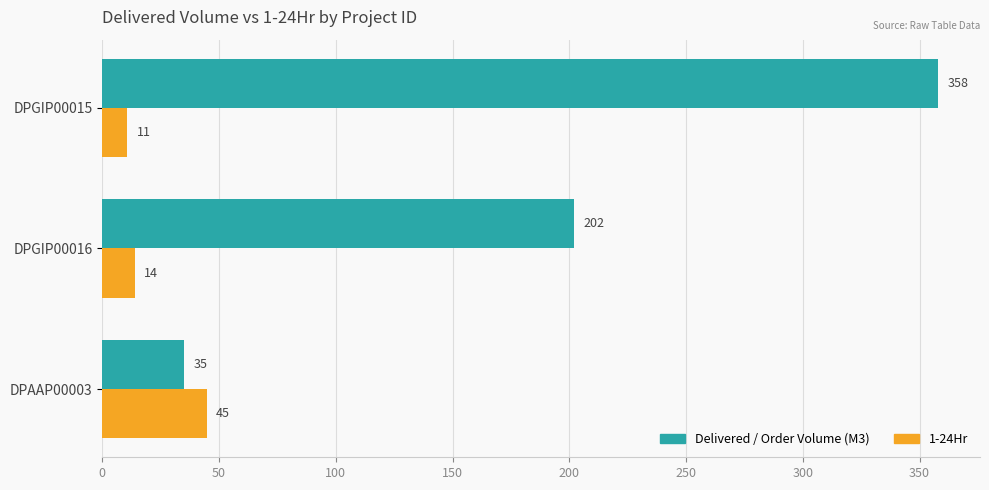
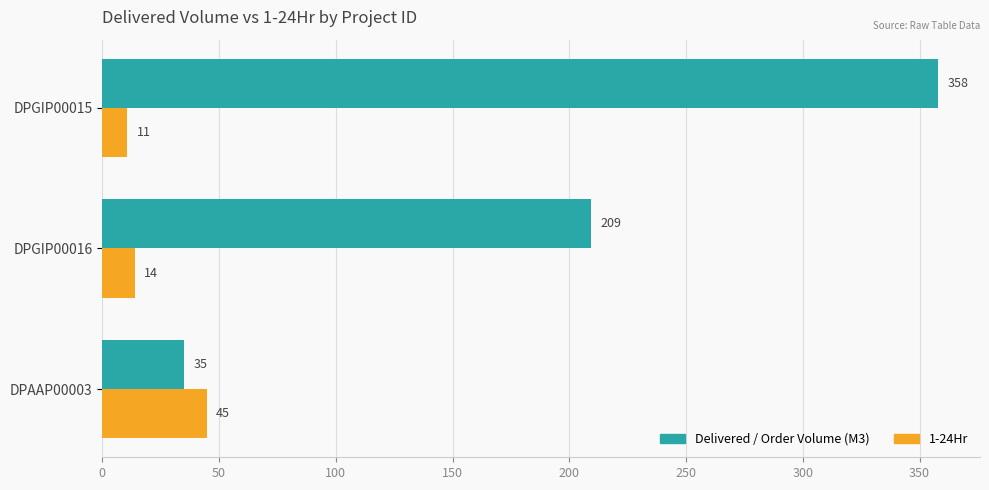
Delivered / Order Volume (M3), DPGIP00016: 202 -> 209
